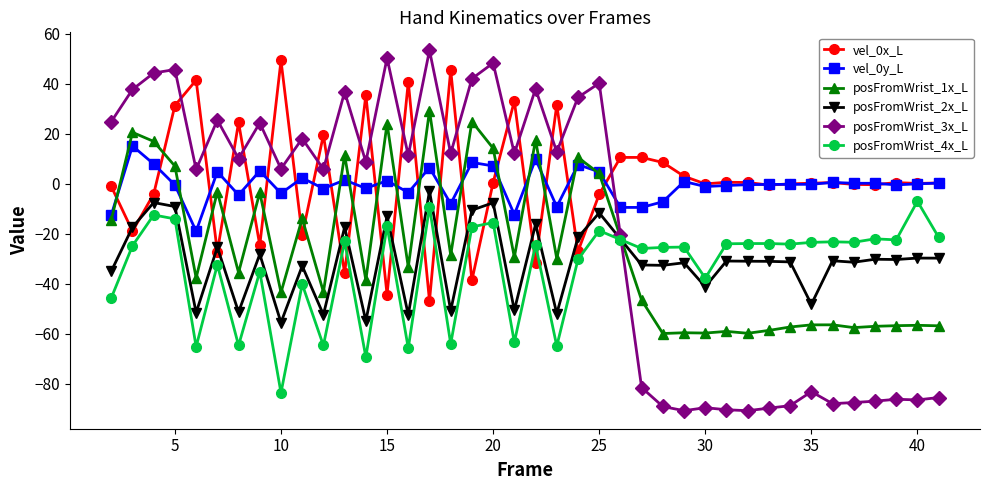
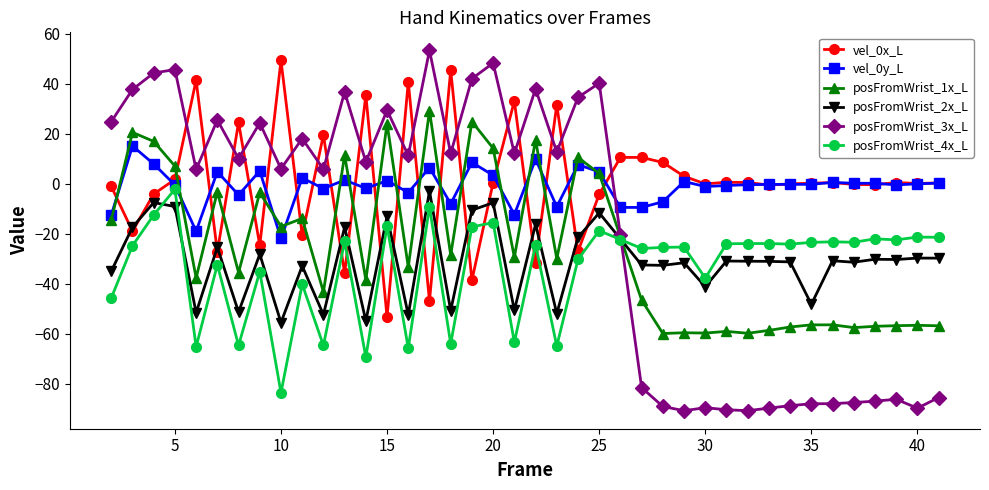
vel_0x_L, 5: 31 -> 2
posFromWrist_4x_L, 5: -14 -> -2
vel_0y_L, 10: -4 -> -22
posFromWrist_1x_L, 10: -43 -> -17
vel_0x_L, 15: -44 -> -53
posFromWrist_3x_L, 15: 50 -> 29
vel_0y_L, 20: 7 -> 3
posFromWrist_3x_L, 35: -83 -> -88
posFromWrist_3x_L, 40: -86 -> -90
posFromWrist_4x_L, 40: -7 -> -21
